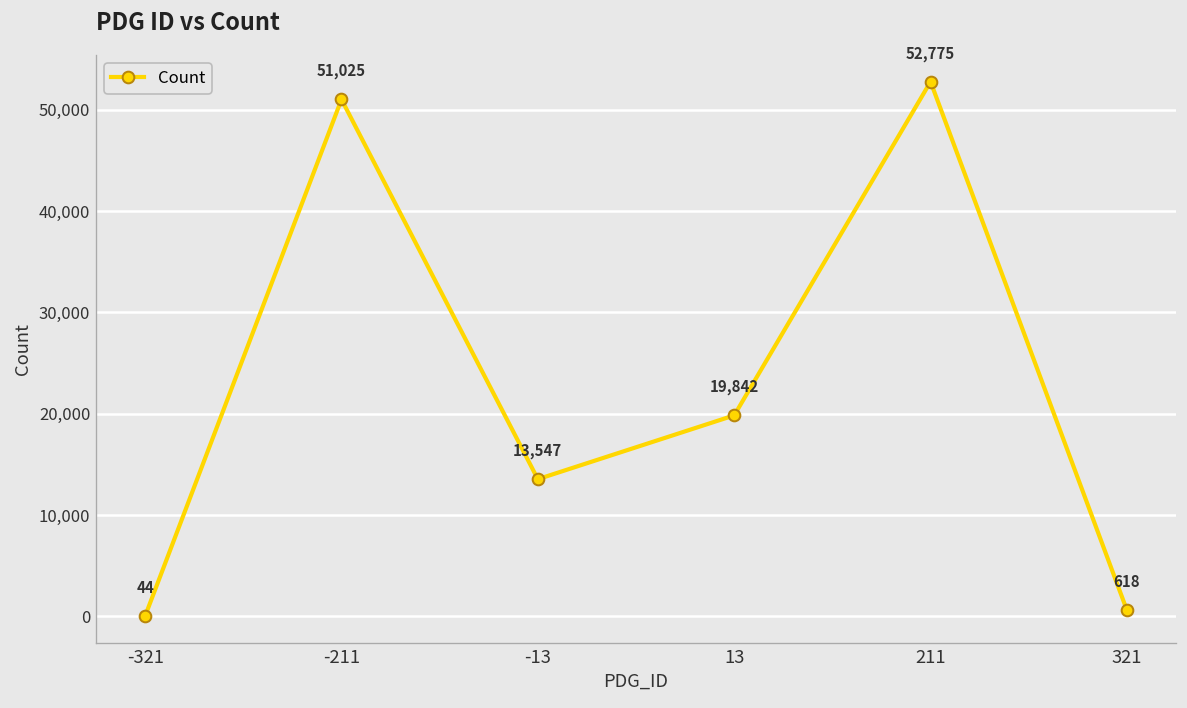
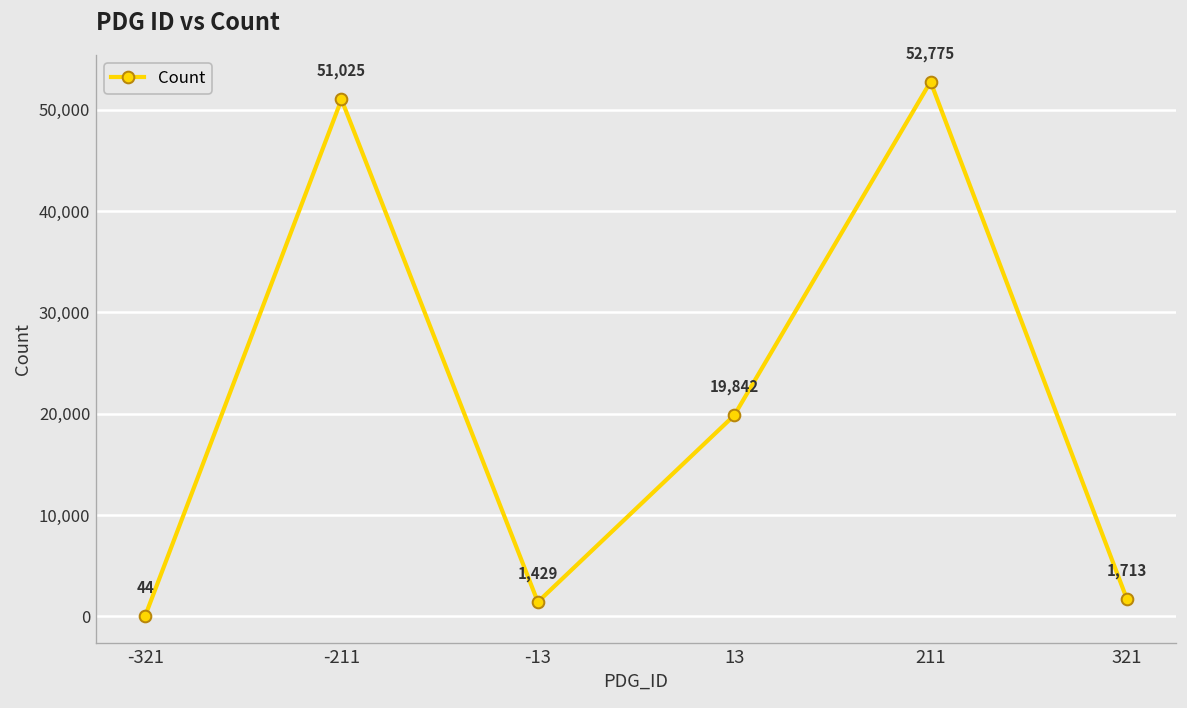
-13: 13,547 -> 1,429
321: 618 -> 1,713
